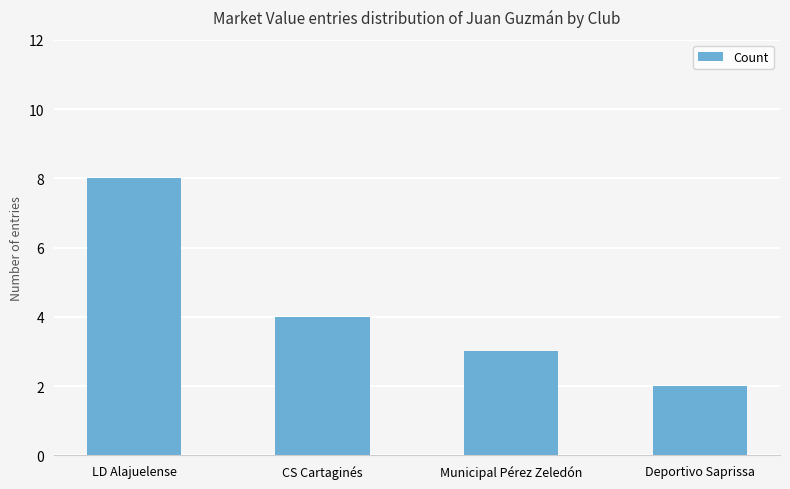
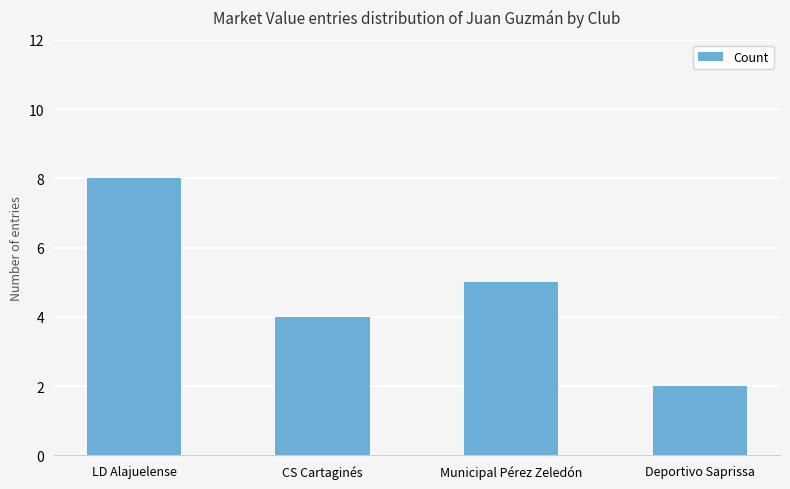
Municipal Pérez Zeledón: 3 -> 5
